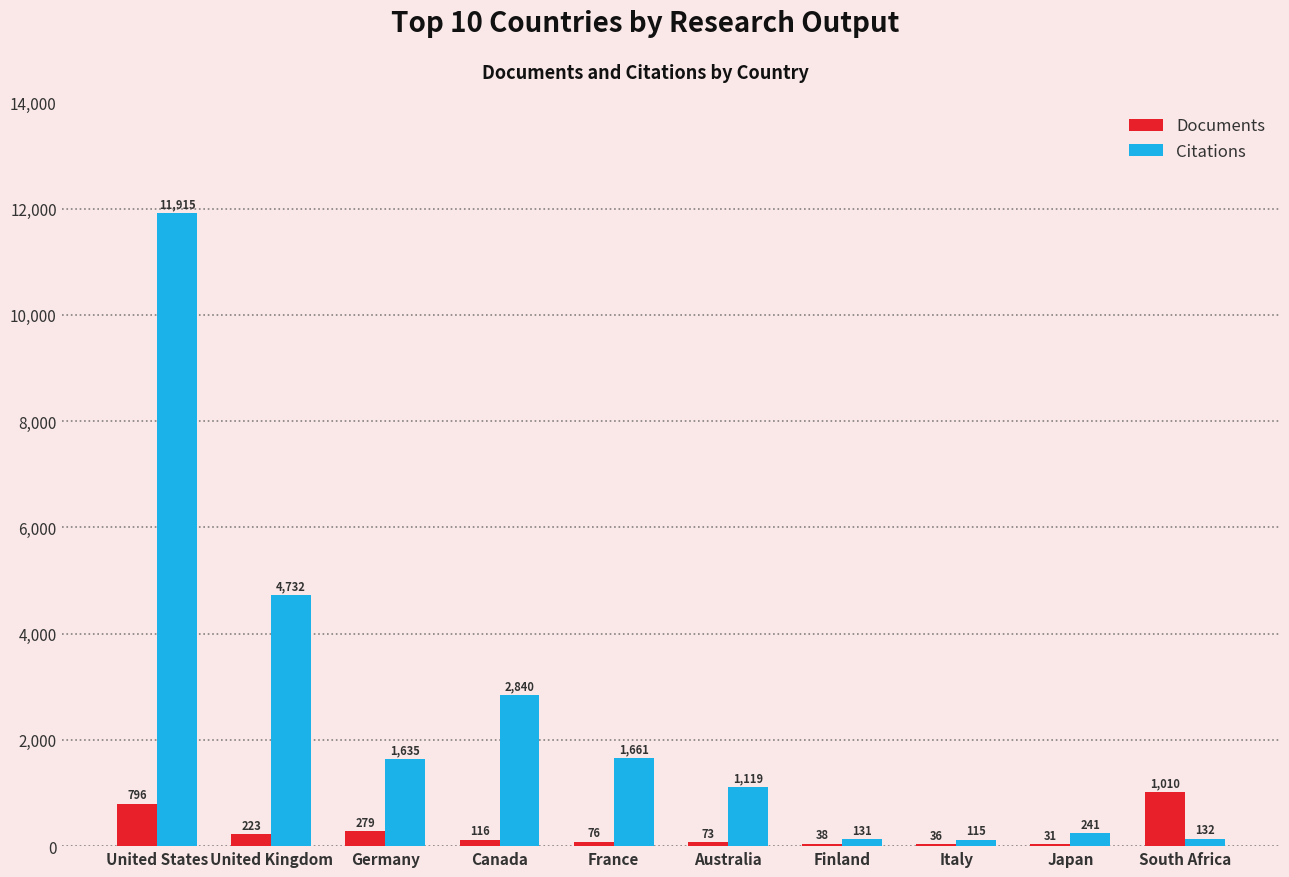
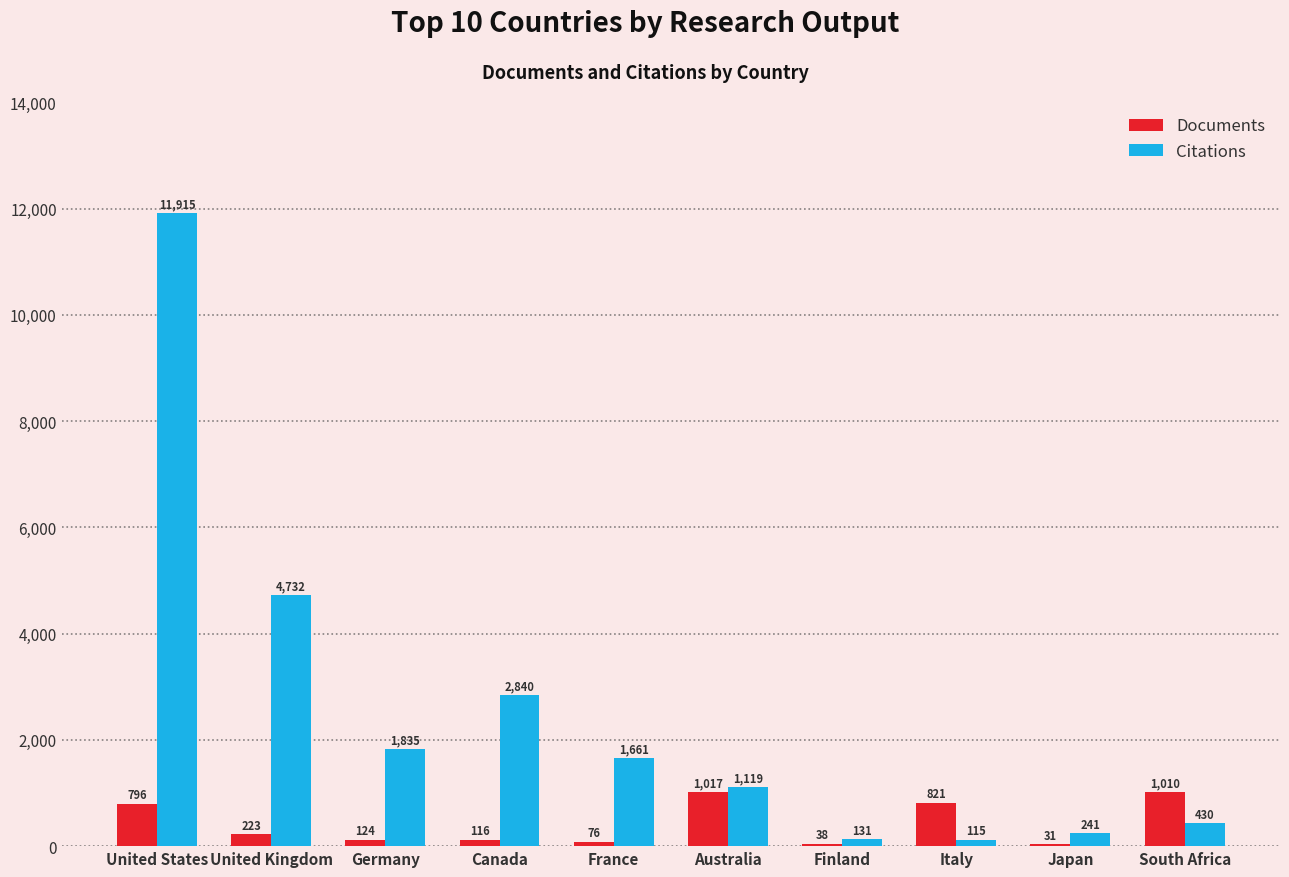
Documents, Germany: 279 -> 124
Citations, Germany: 1,635 -> 1,835
Documents, Australia: 73 -> 1,017
Documents, Italy: 36 -> 821
Citations, South Africa: 132 -> 430
